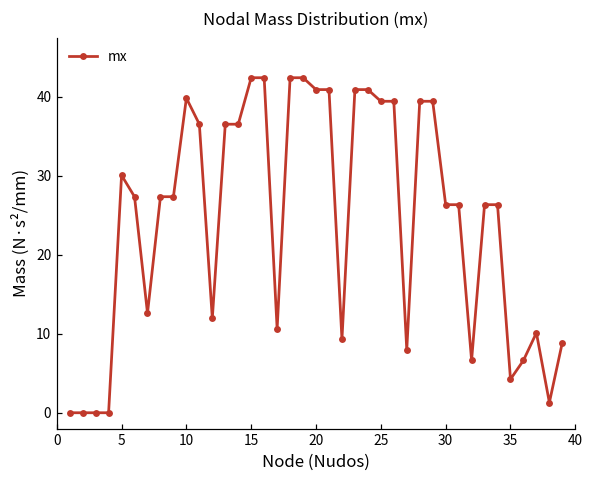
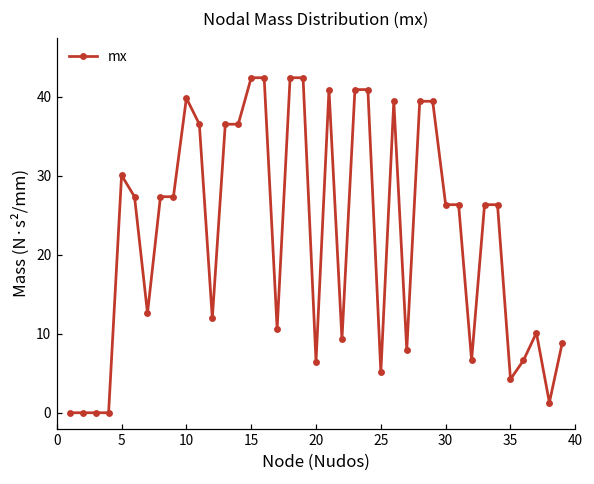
20: 41 -> 6
25: 39 -> 5
